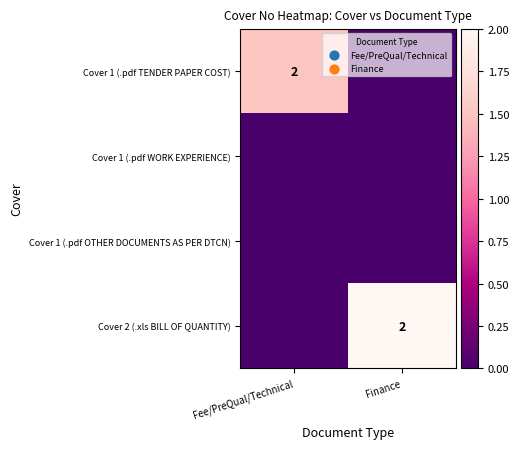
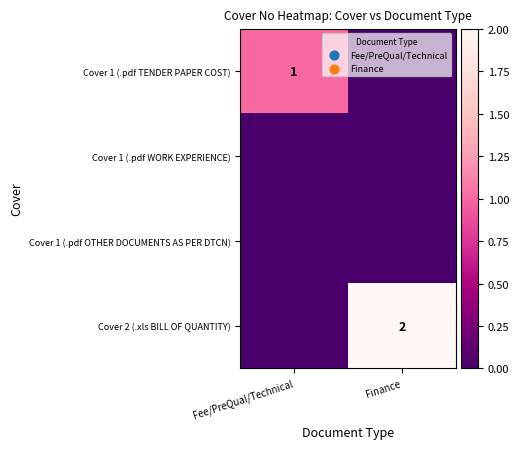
Cover 1 (.pdf TENDER PAPER COST), Fee/PreQual/Technical: 2 -> 1
